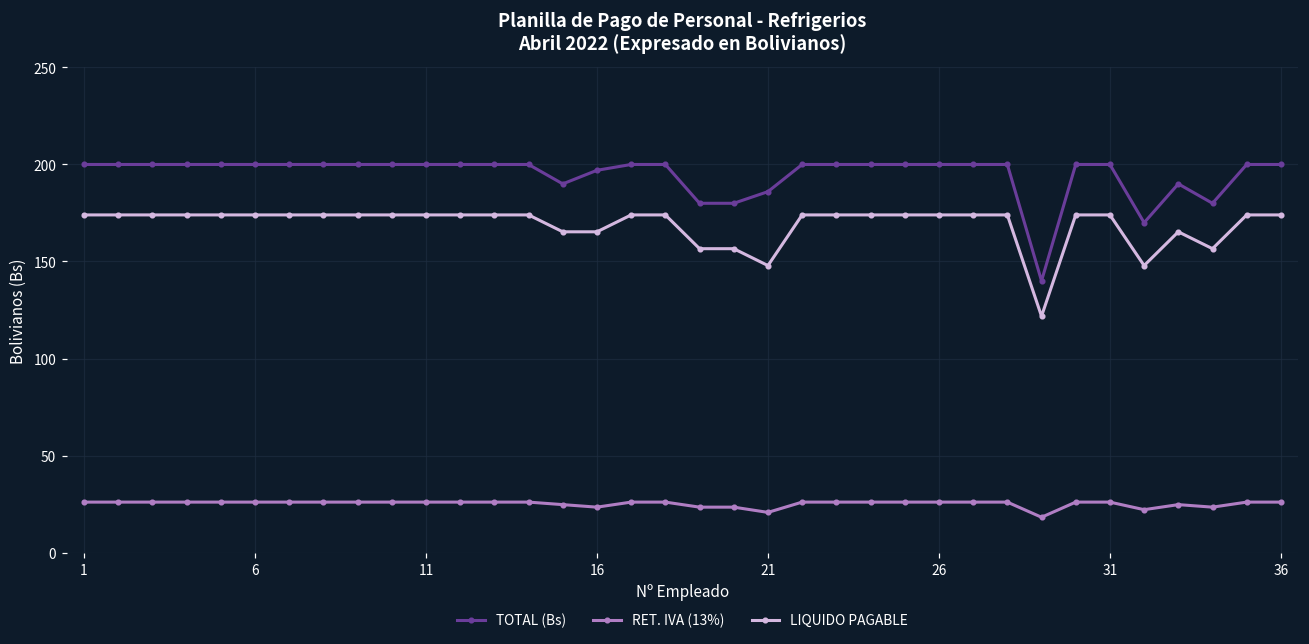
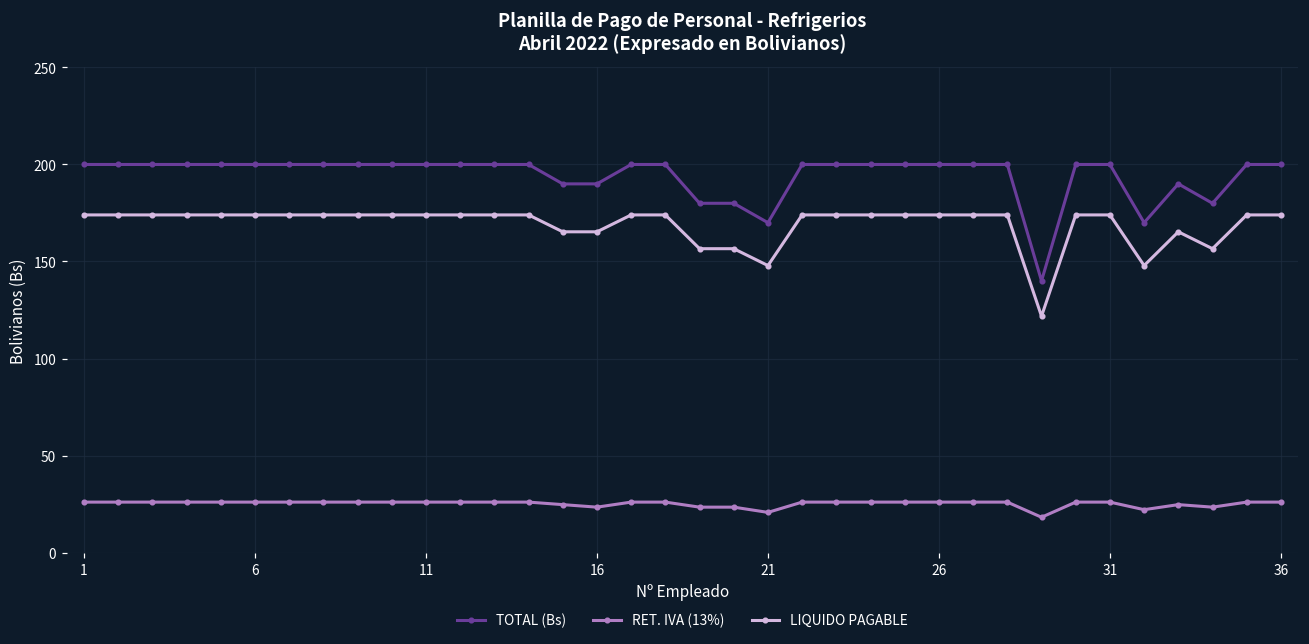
TOTAL (Bs), 16: 197 -> 190
TOTAL (Bs), 21: 186 -> 170
